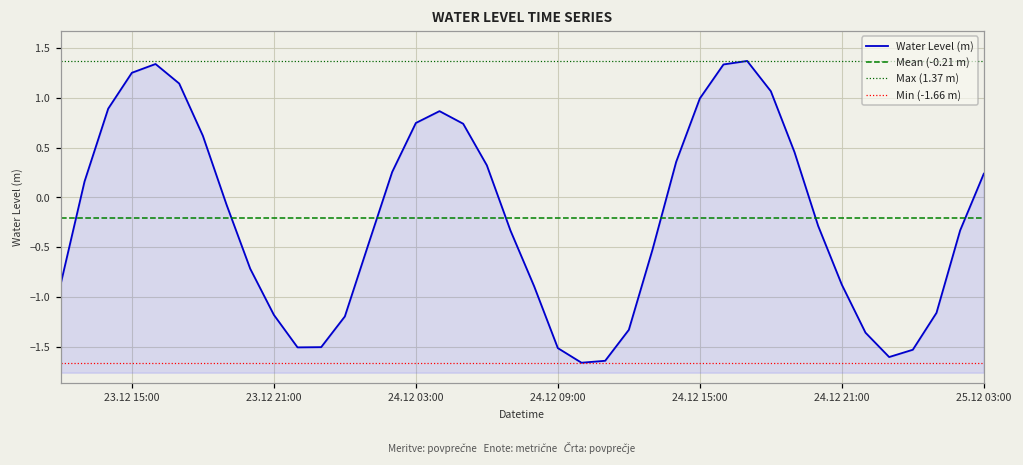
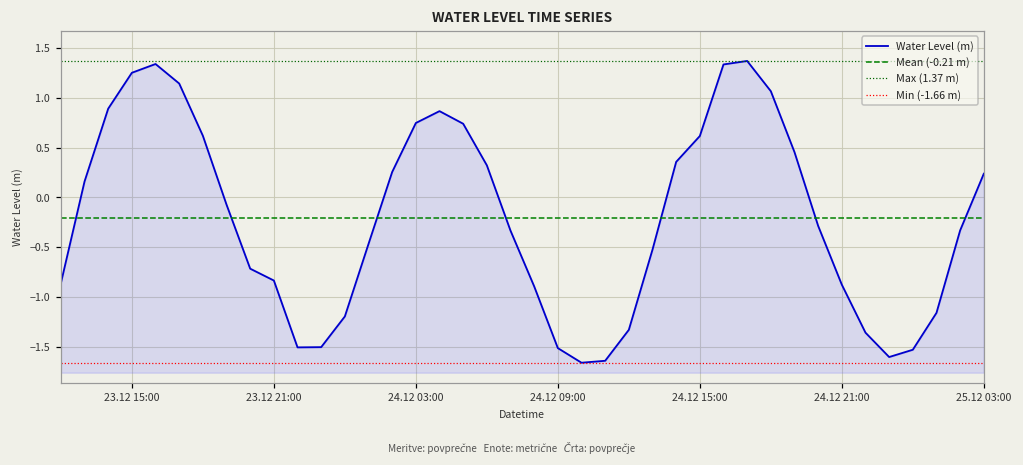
23.12 21:00: -1.2 -> -0.8
24.12 15:00: 1.0 -> 0.6
